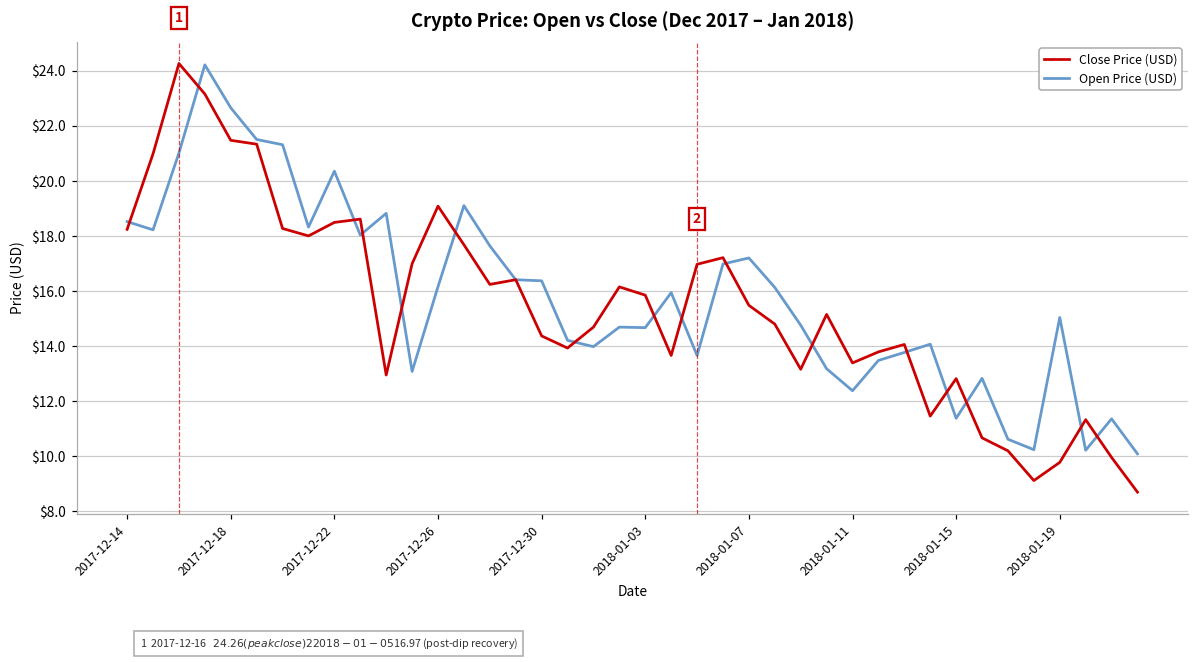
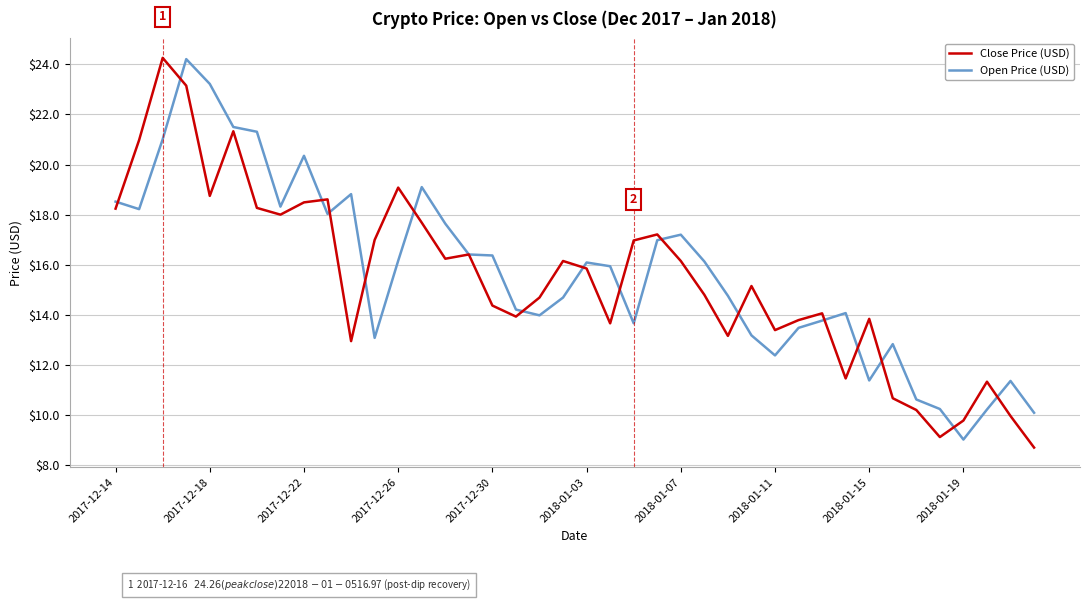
Close Price (USD), 2017-12-18: $21.5 -> $18.8
Open Price (USD), 2017-12-18: $22.7 -> $23.2
Open Price (USD), 2018-01-03: $14.7 -> $16.1
Close Price (USD), 2018-01-07: $15.5 -> $16.2
Close Price (USD), 2018-01-15: $12.8 -> $13.8
Open Price (USD), 2018-01-19: $15.0 -> $9.0
